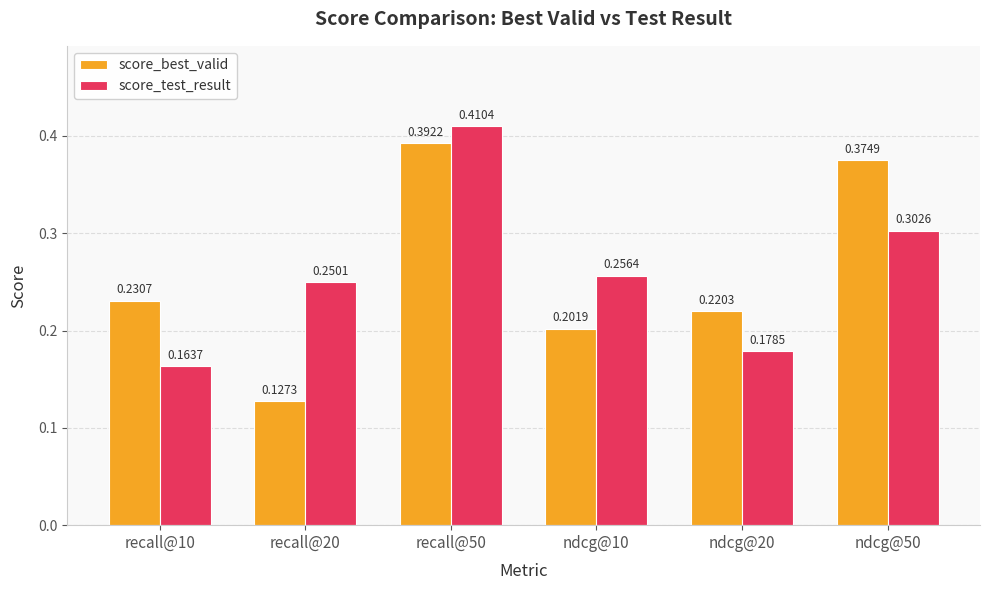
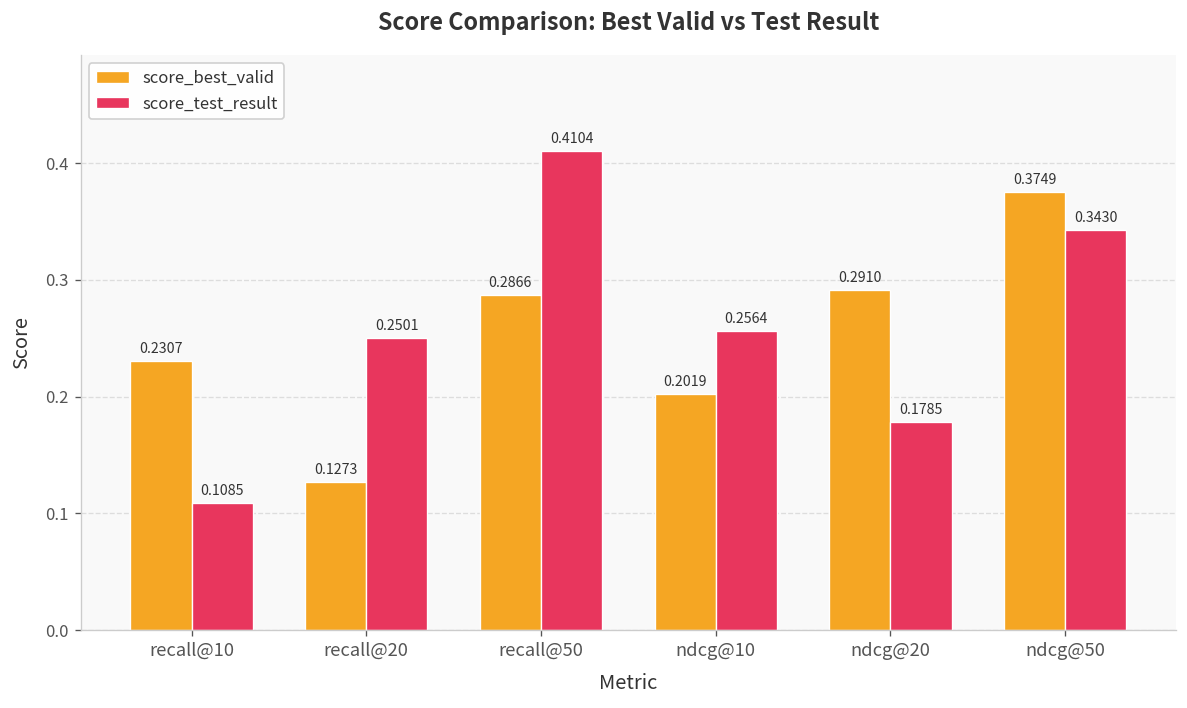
score_test_result, recall@10: 0.1637 -> 0.1085
score_best_valid, recall@50: 0.3922 -> 0.2866
score_best_valid, ndcg@20: 0.2203 -> 0.2910
score_test_result, ndcg@50: 0.3026 -> 0.3430
